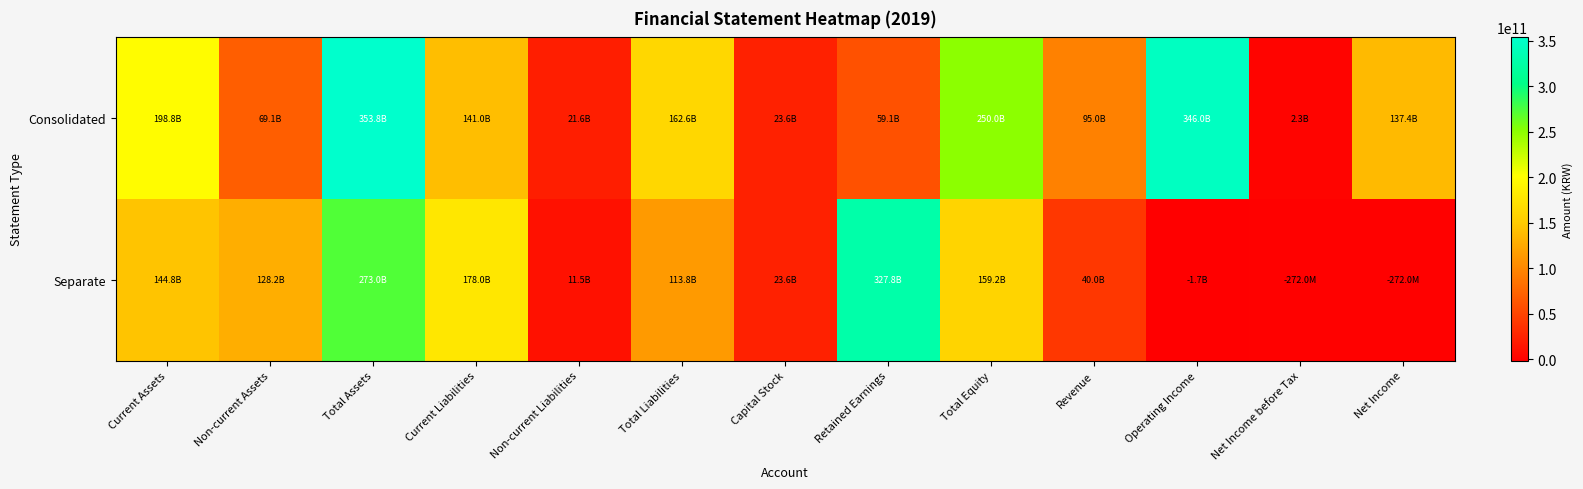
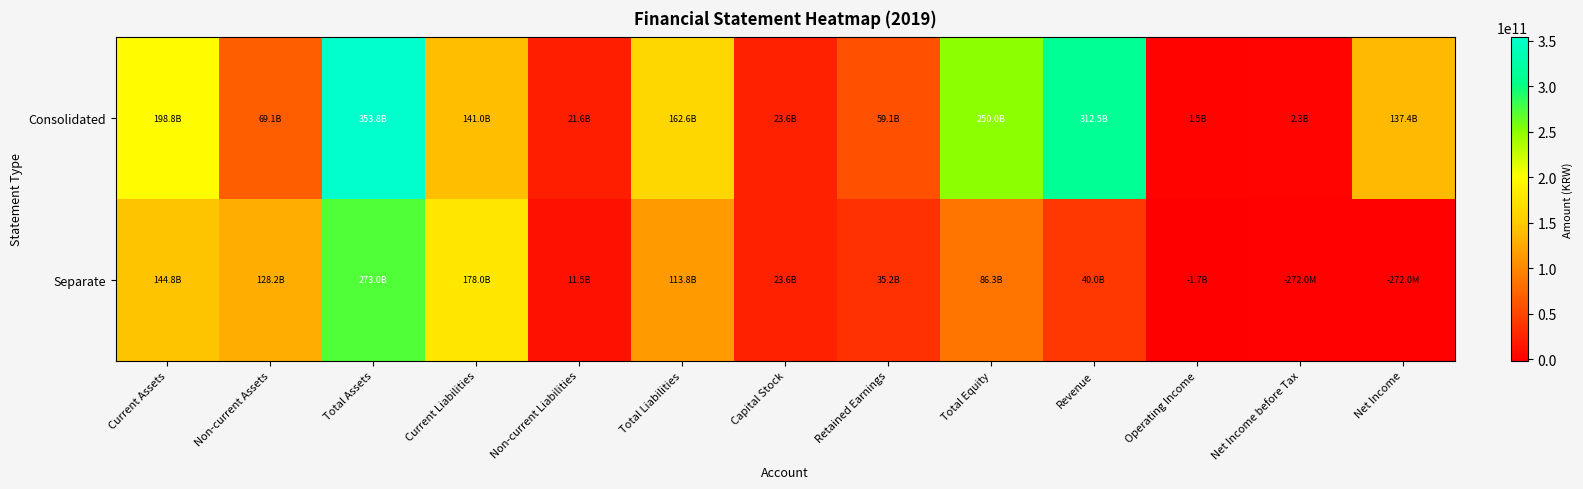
Consolidated, Revenue: 95.0B -> 312.5B
Consolidated, Operating Income: 346.0B -> 1.5B
Separate, Retained Earnings: 327.8B -> 35.2B
Separate, Total Equity: 159.2B -> 86.3B
